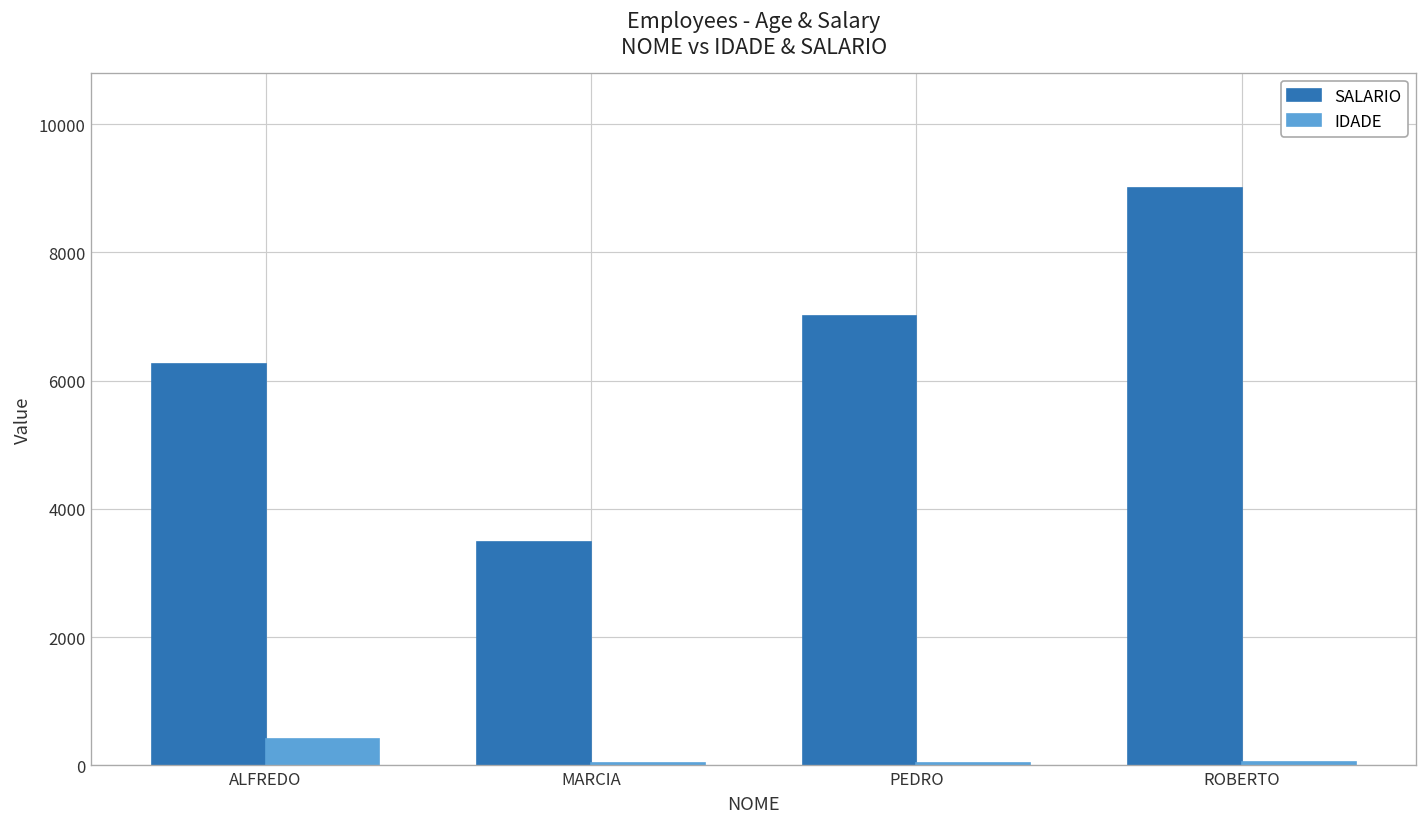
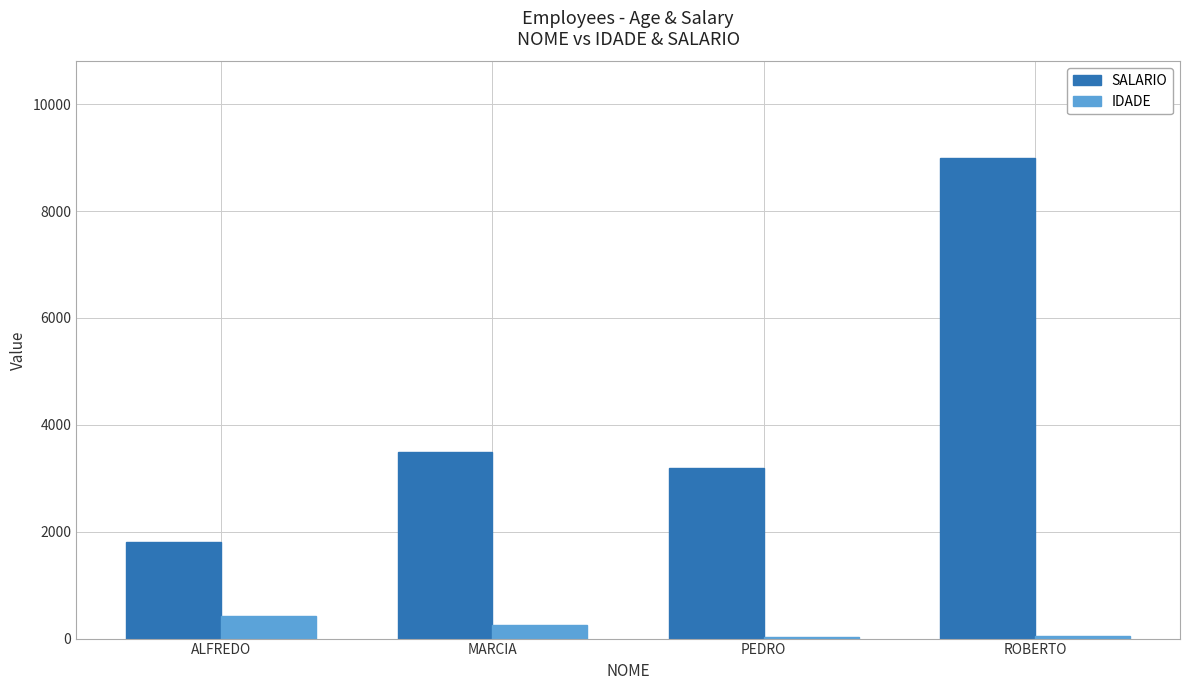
SALARIO, ALFREDO: 6300 -> 1800
IDADE, MARCIA: 0 -> 200
SALARIO, PEDRO: 7000 -> 3200
